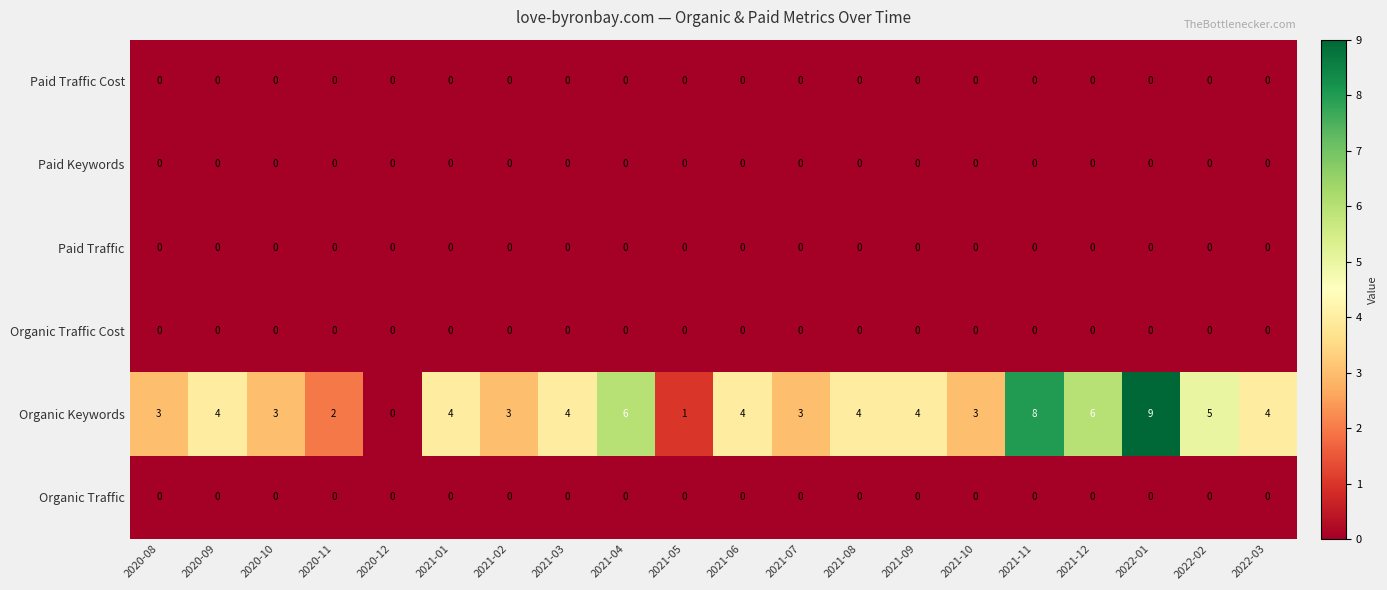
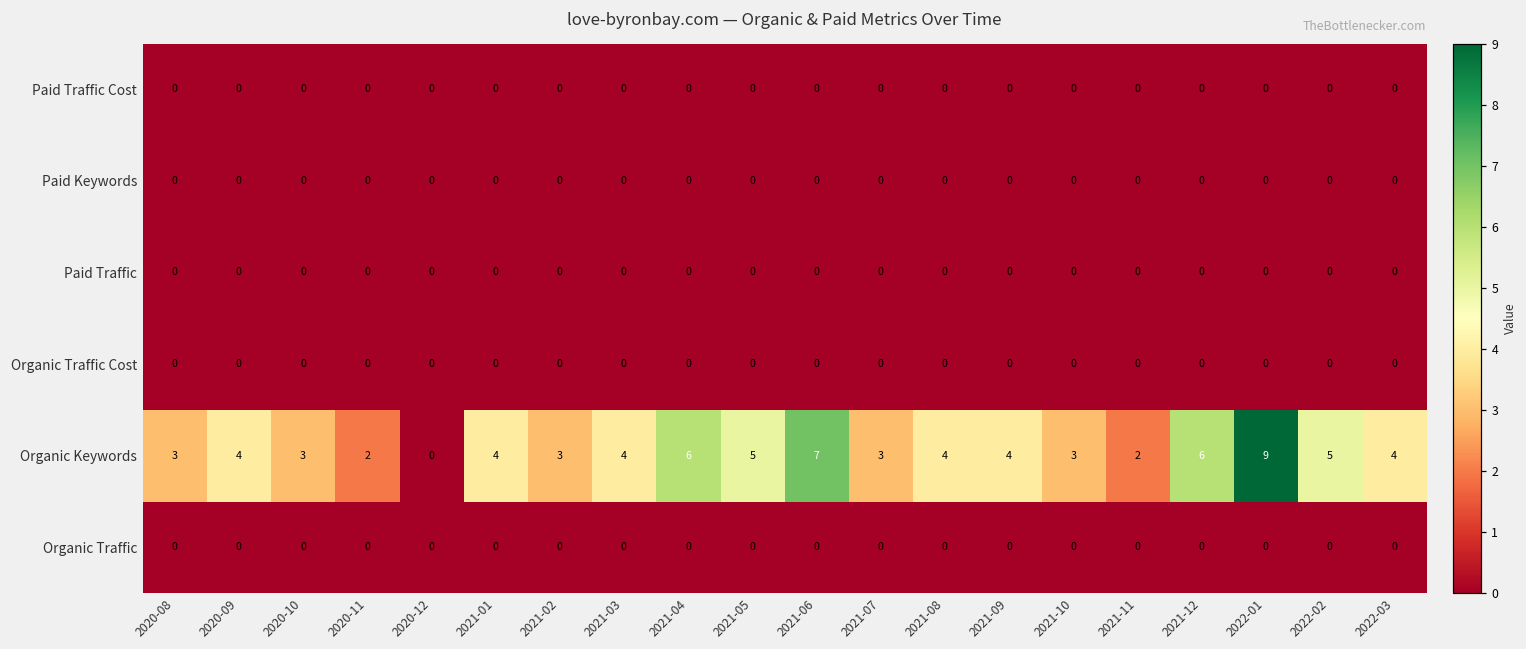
Organic Keywords, 2021-05: 1 -> 5
Organic Keywords, 2021-06: 4 -> 7
Organic Keywords, 2021-11: 8 -> 2
